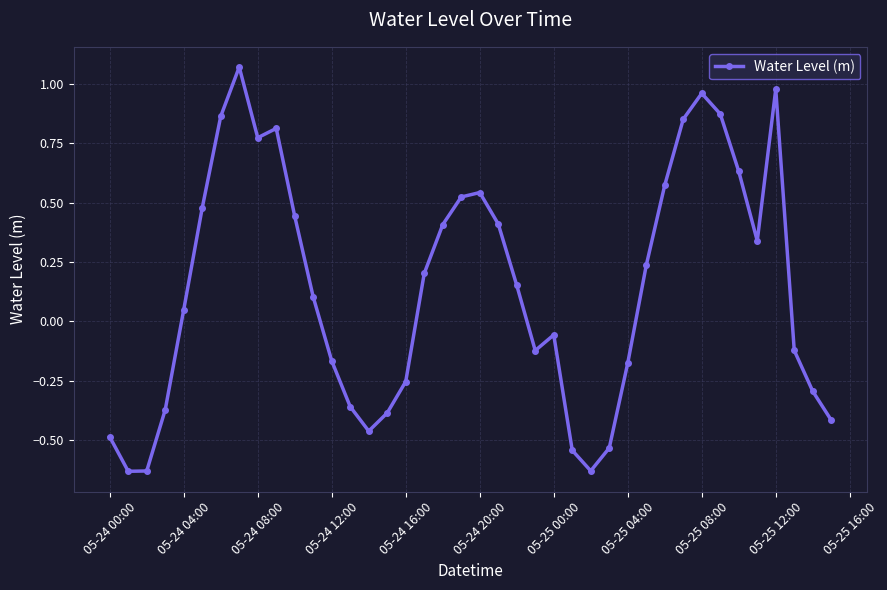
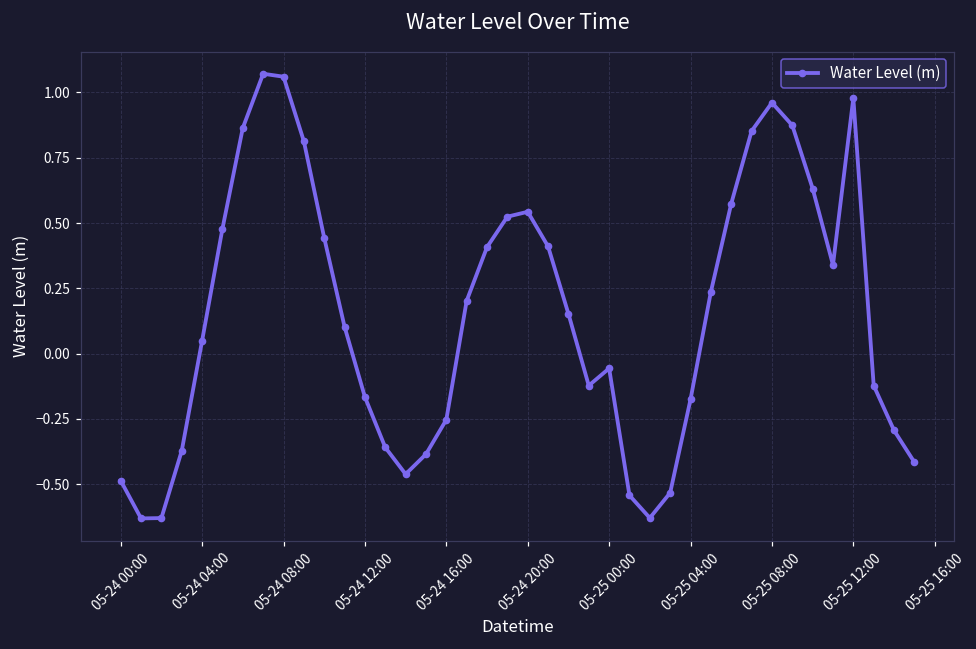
05-24 08:00: 0.77 -> 1.06
